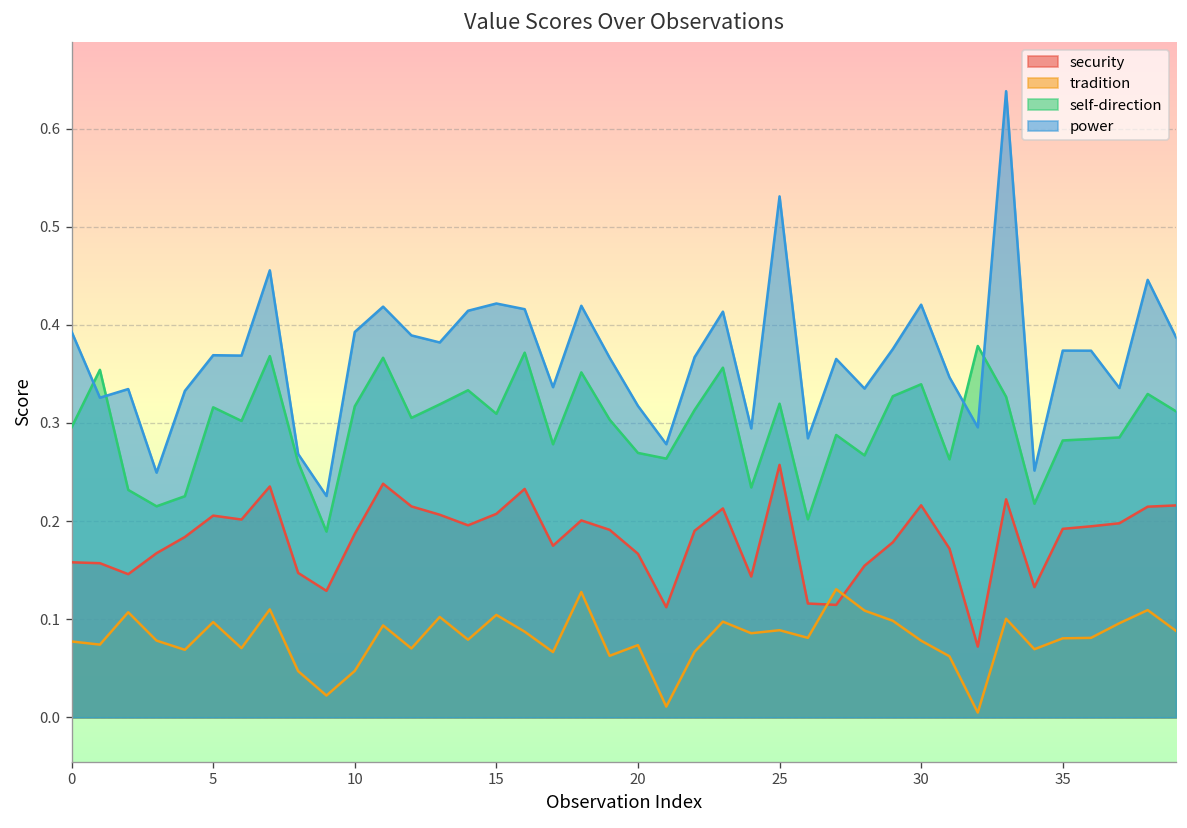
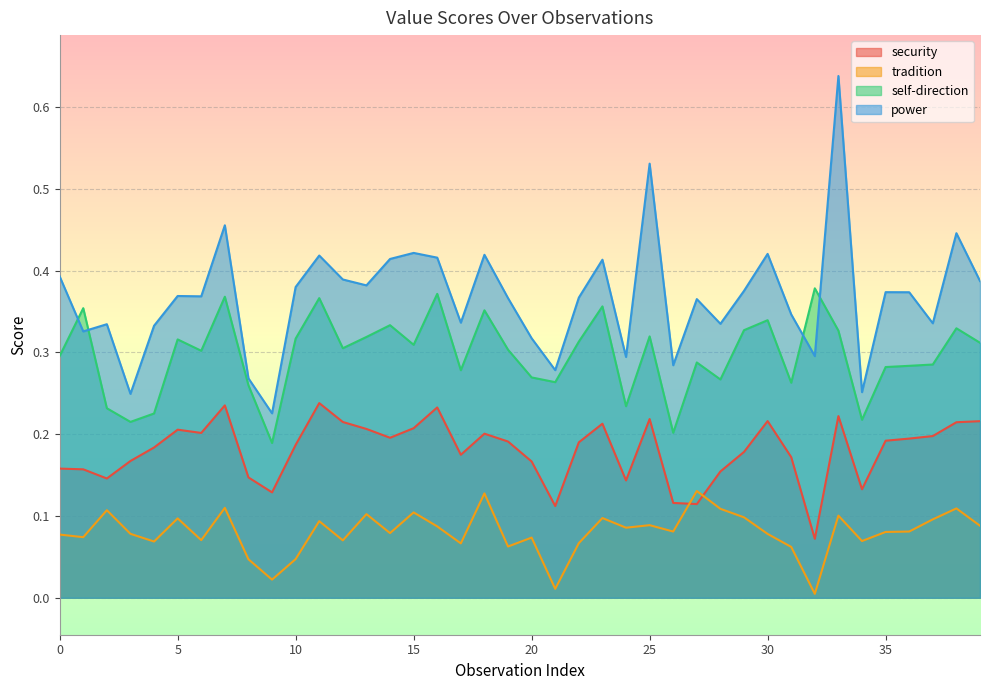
power, 10: 0.39 -> 0.38
security, 25: 0.26 -> 0.22
